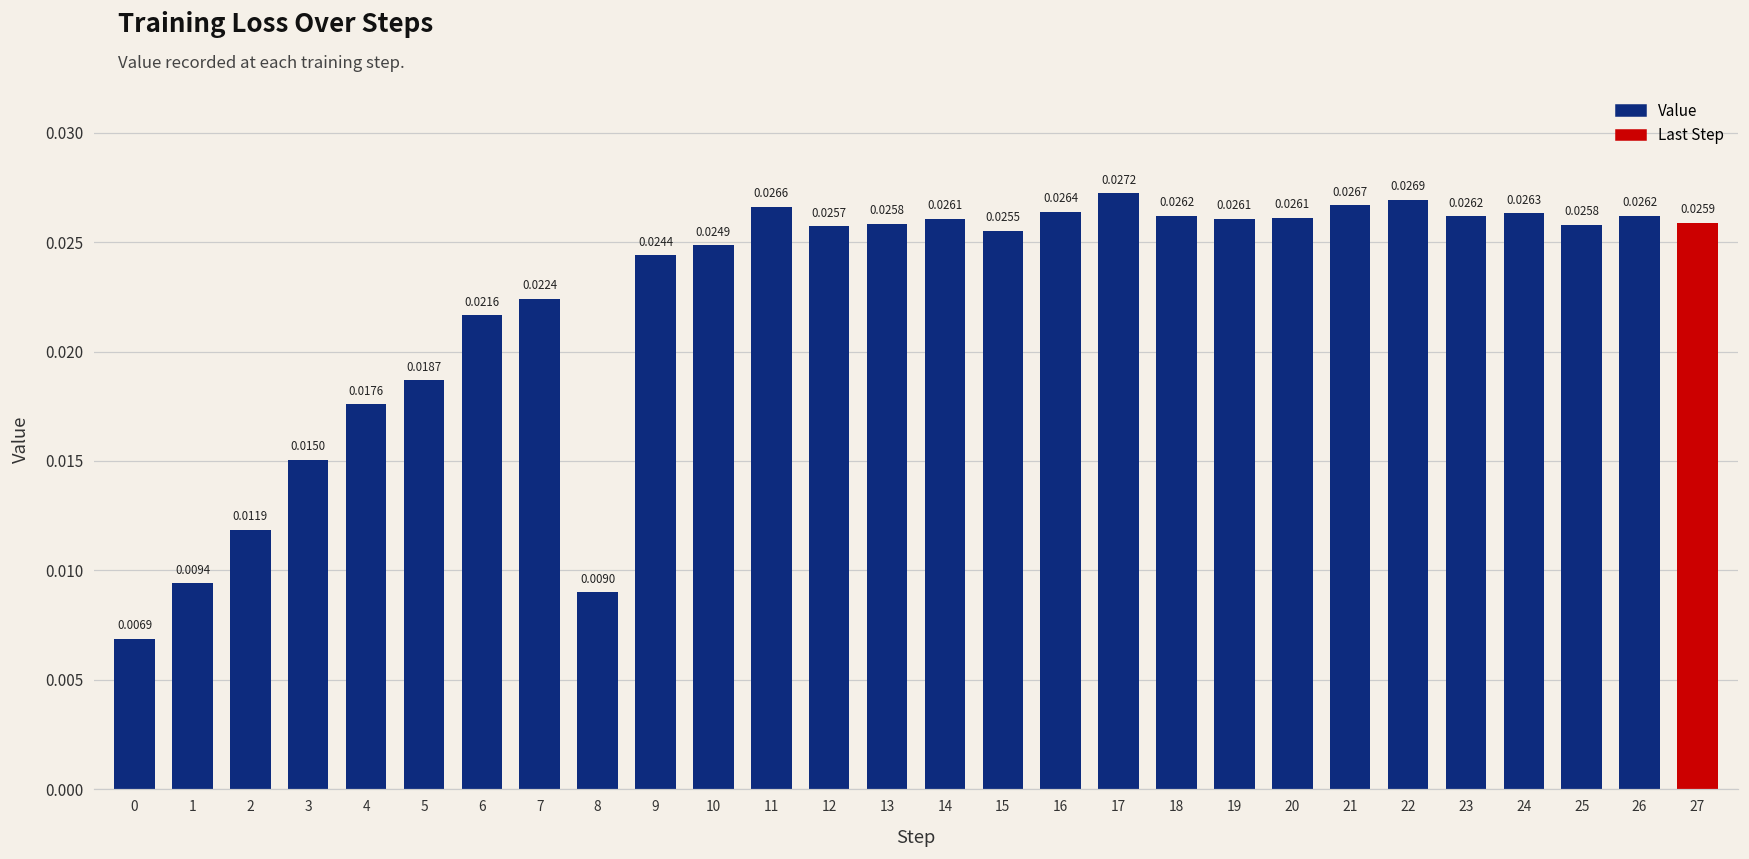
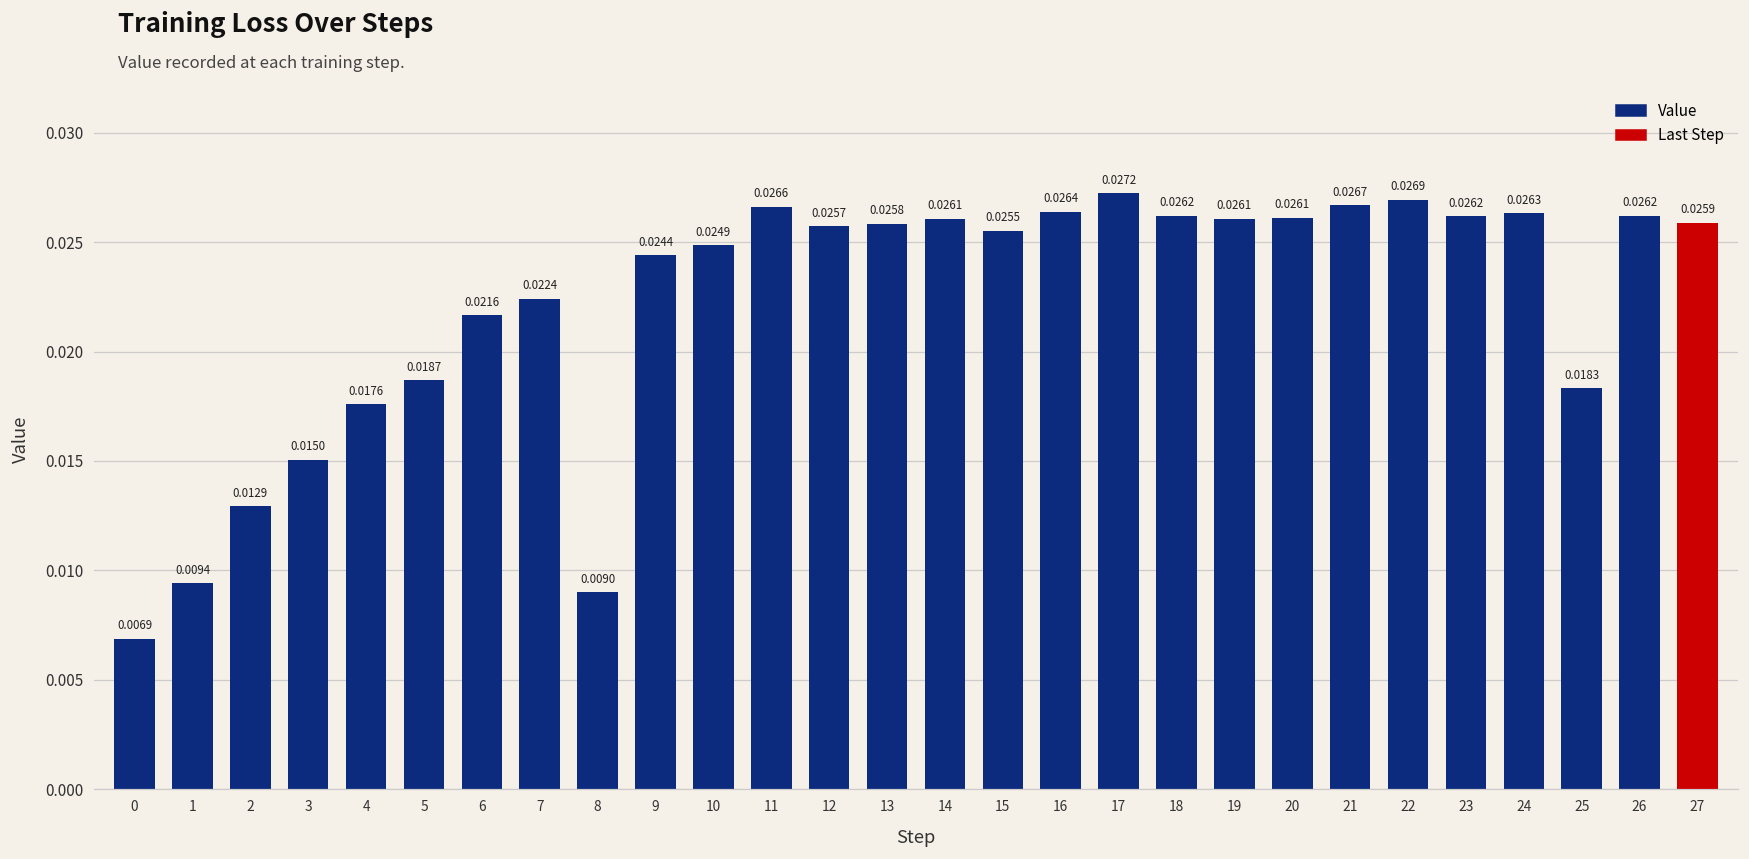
2: 0.0119 -> 0.0129
25: 0.0258 -> 0.0183
